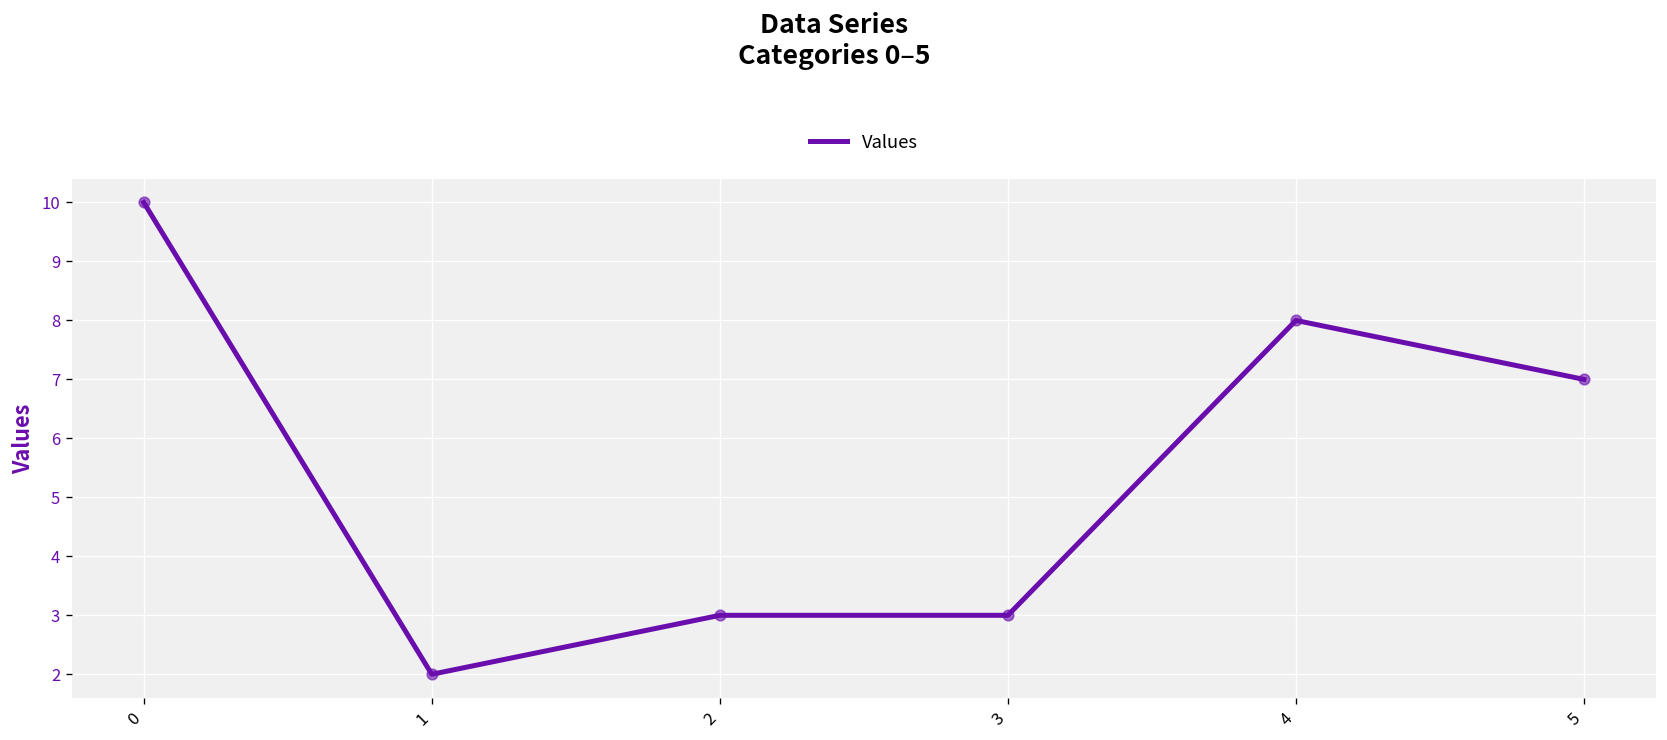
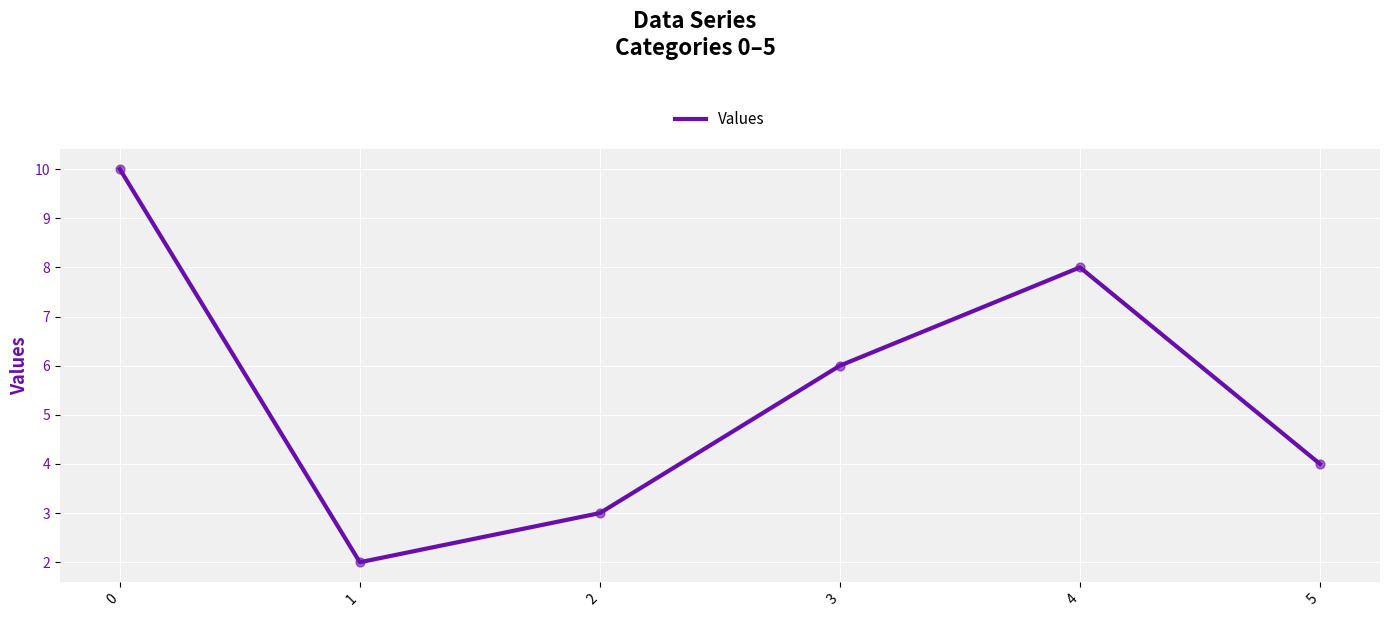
3: 3 -> 6
5: 7 -> 4
